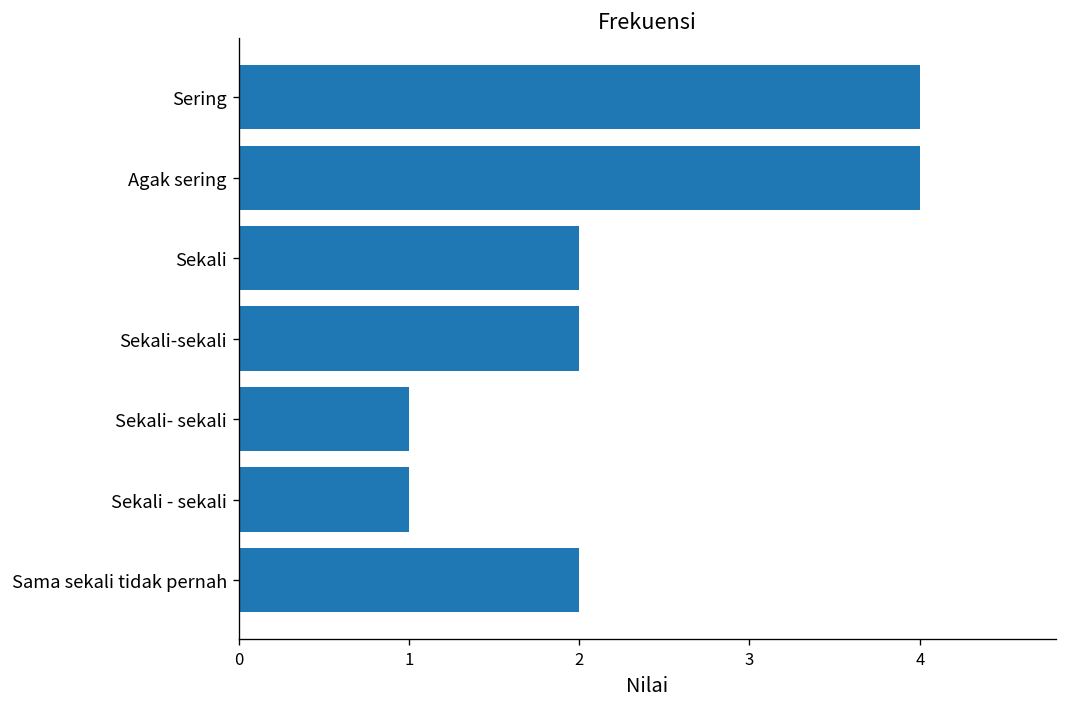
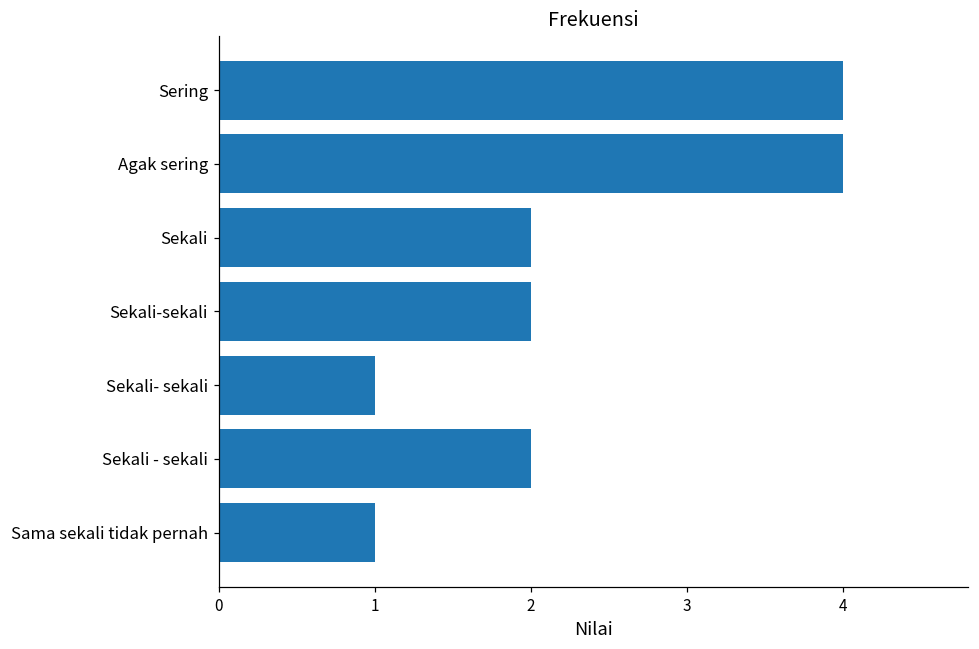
Sekali - sekali: 1 -> 2
Sama sekali tidak pernah: 2 -> 1
